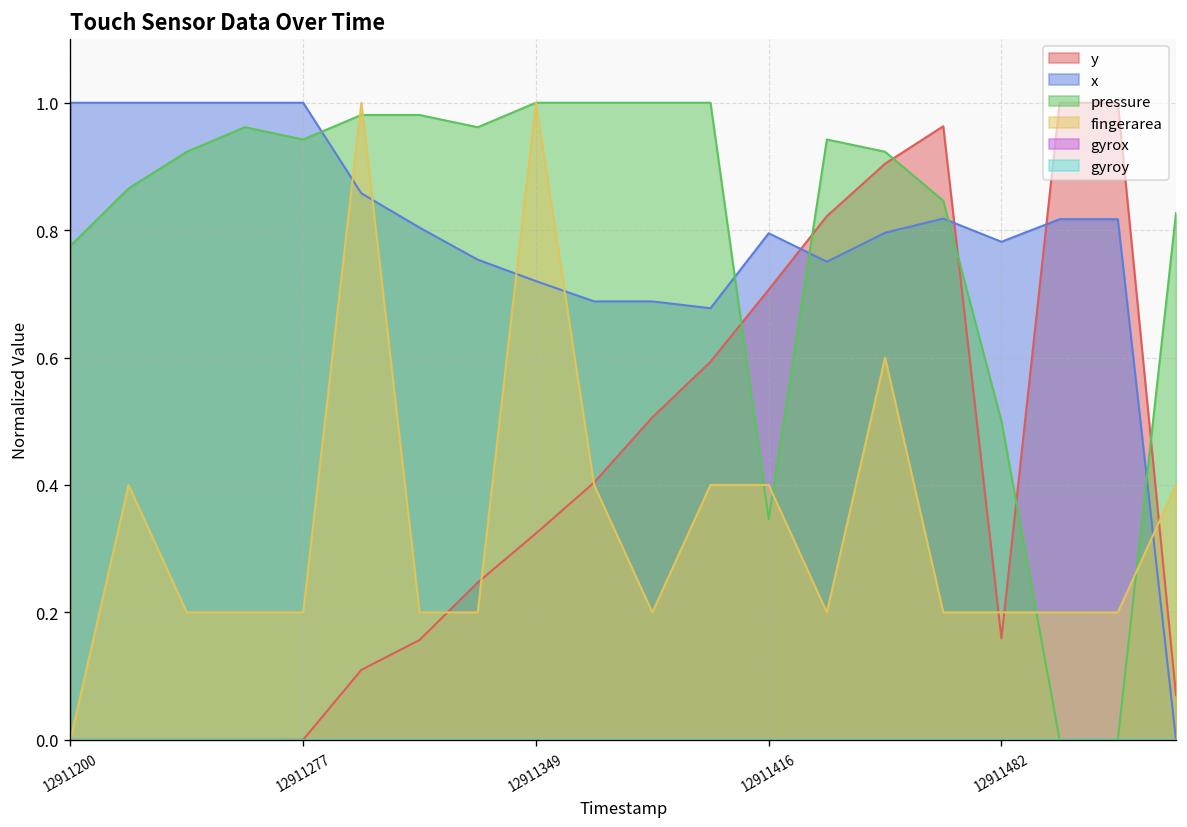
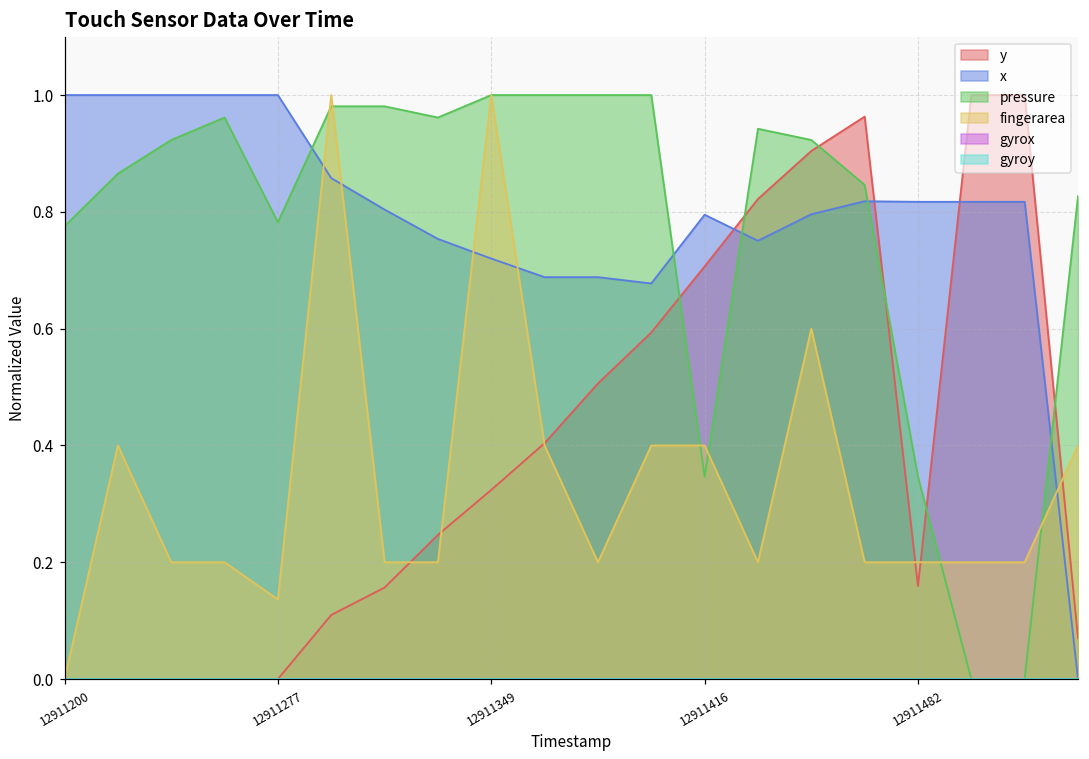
pressure, 12911277: 0.94 -> 0.78
fingerarea, 12911277: 0.20 -> 0.14
x, 12911482: 0.78 -> 0.82
pressure, 12911482: 0.50 -> 0.35
